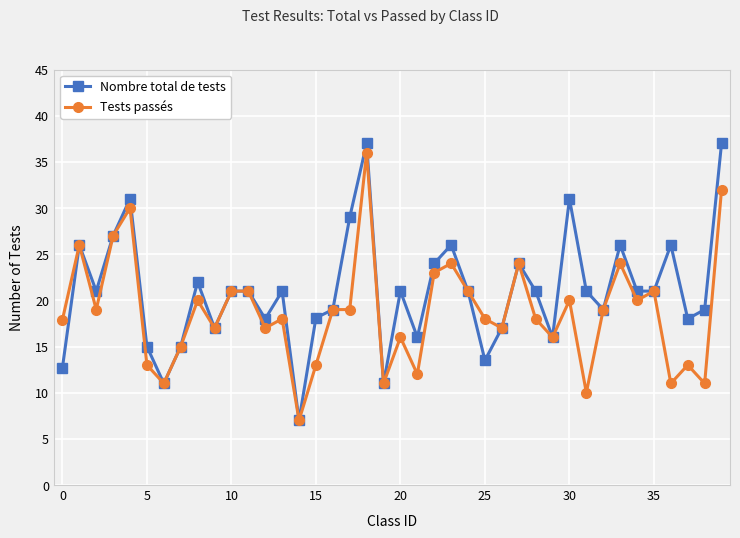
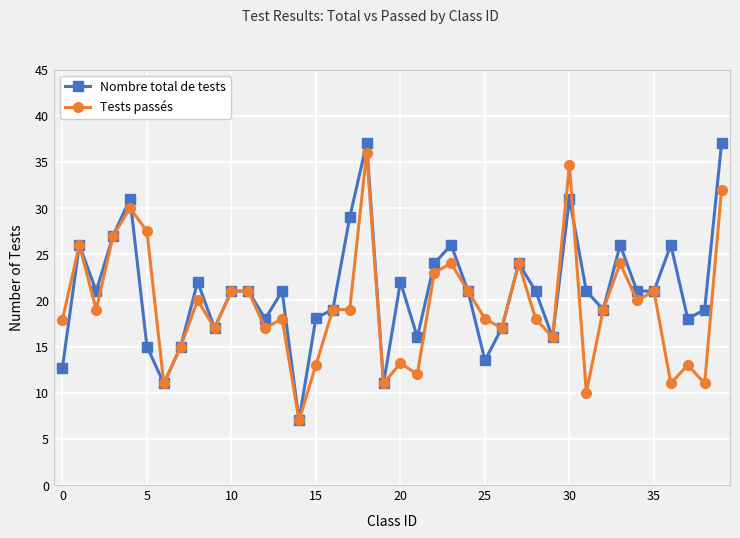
Tests passés, 5: 13 -> 28
Nombre total de tests, 20: 21 -> 22
Tests passés, 20: 16 -> 13
Tests passés, 30: 20 -> 35
